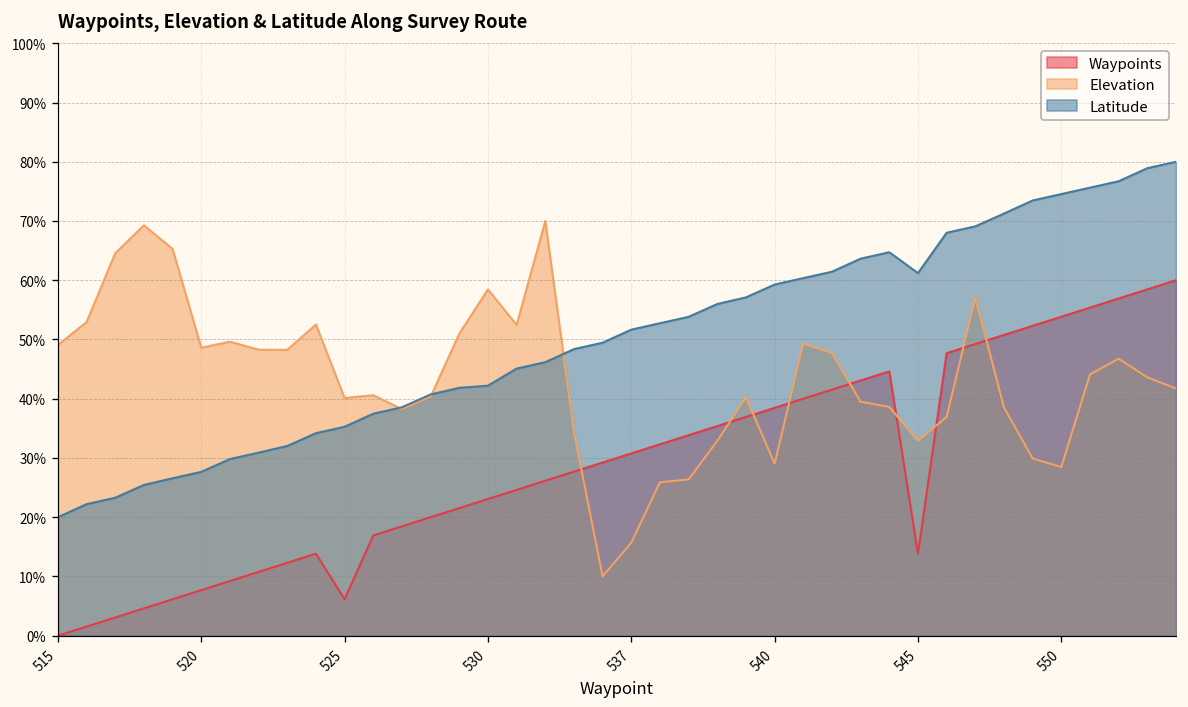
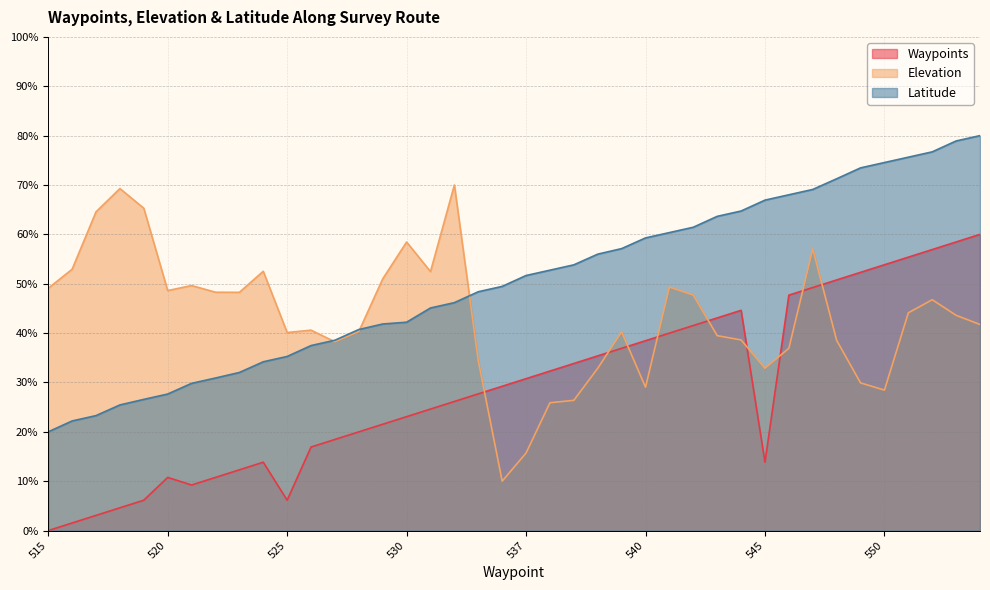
Waypoints, 520: 8% -> 11%
Latitude, 545: 61% -> 67%
